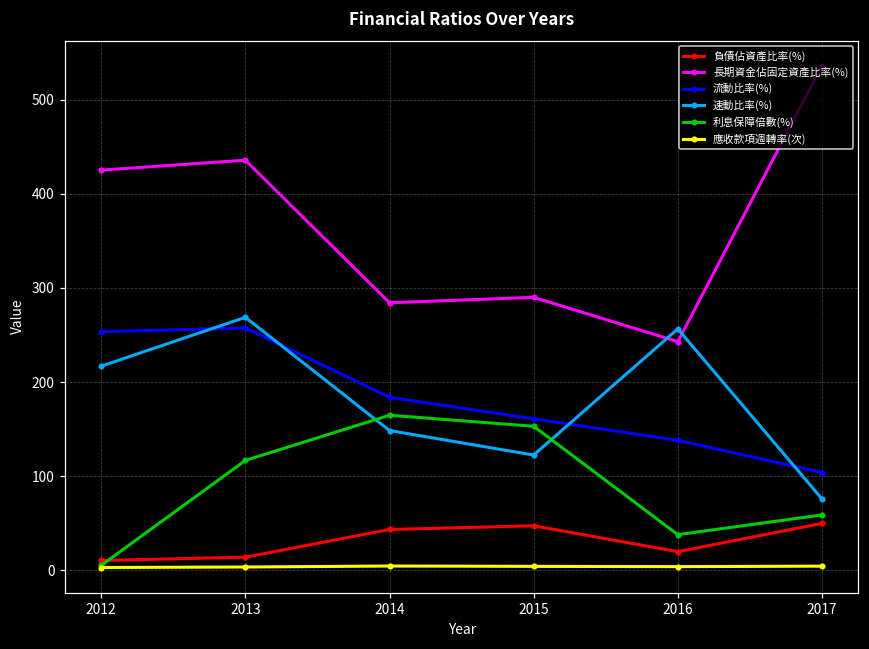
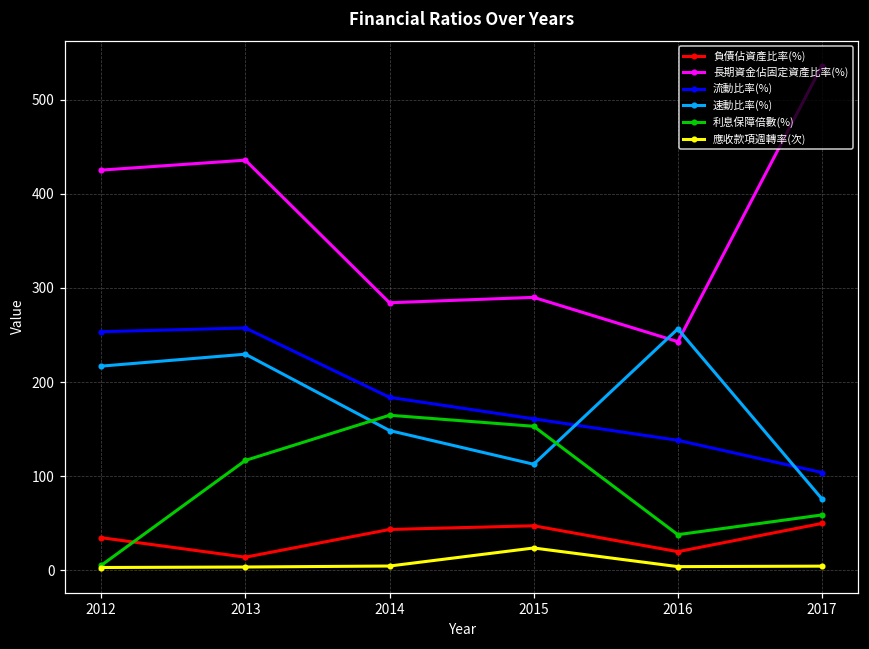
負債佔資產比率(%), 2012: 10 -> 30
速動比率(%), 2013: 270 -> 230
速動比率(%), 2015: 120 -> 110
應收款項週轉率(次), 2015: 0 -> 20
